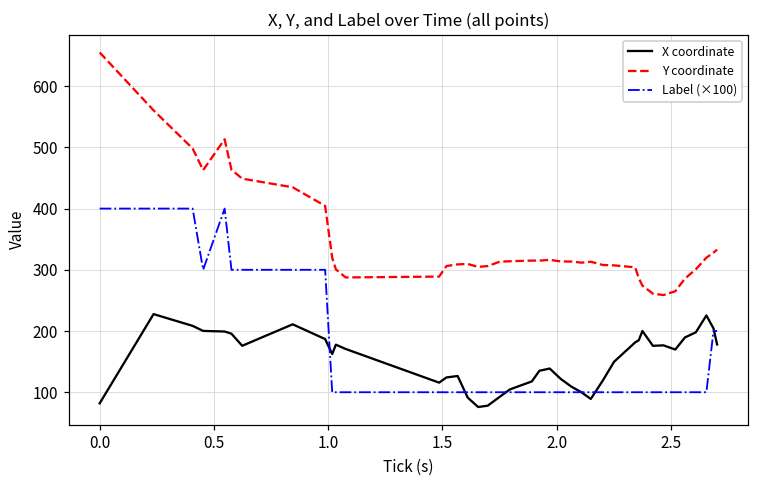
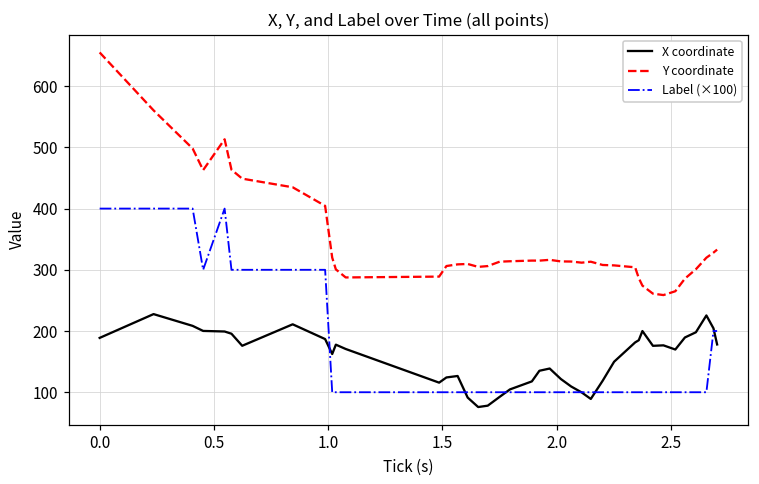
X coordinate, 0.0: 80 -> 190
